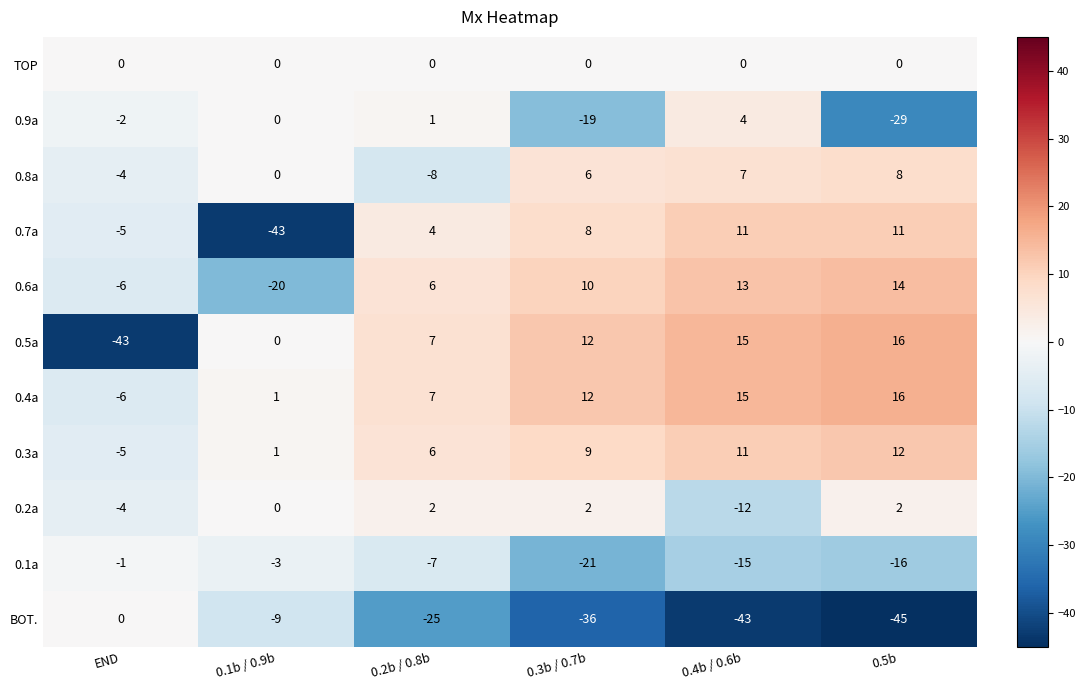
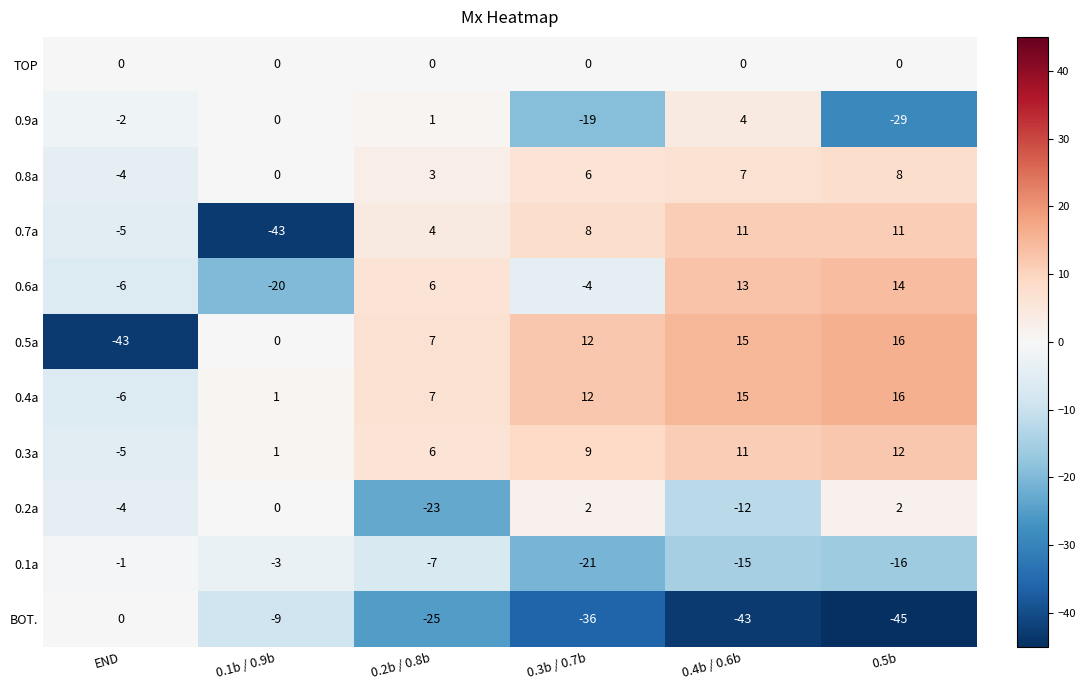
0.8a, 0.2b / 0.8b: -8 -> 3
0.6a, 0.3b / 0.7b: 10 -> -4
0.2a, 0.2b / 0.8b: 2 -> -23
